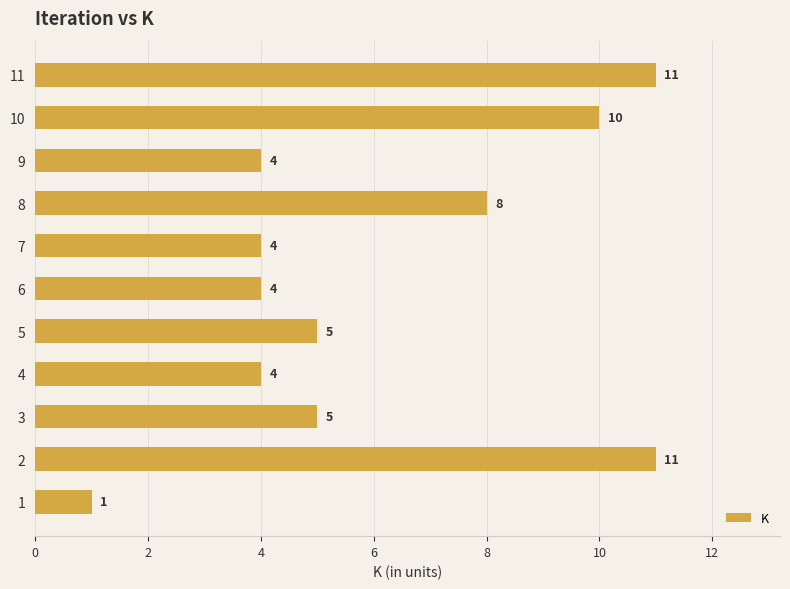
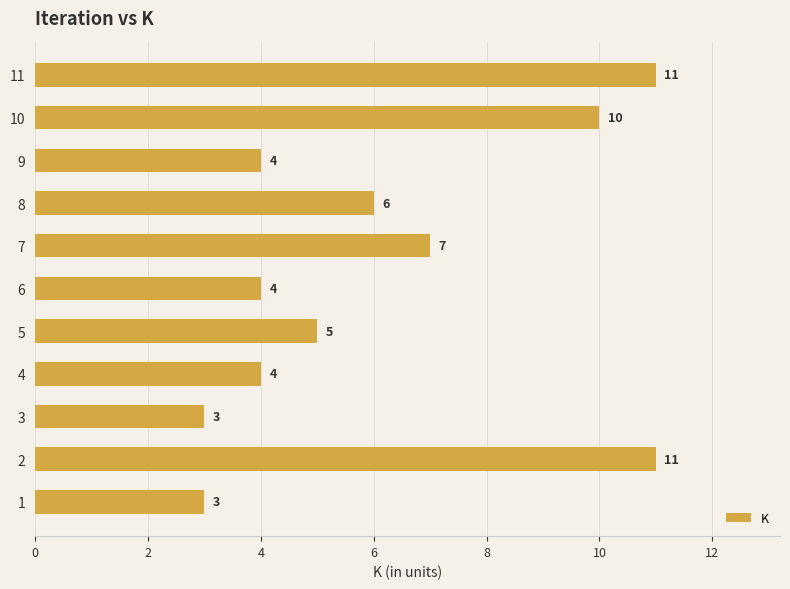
8: 8 -> 6
7: 4 -> 7
3: 5 -> 3
1: 1 -> 3
